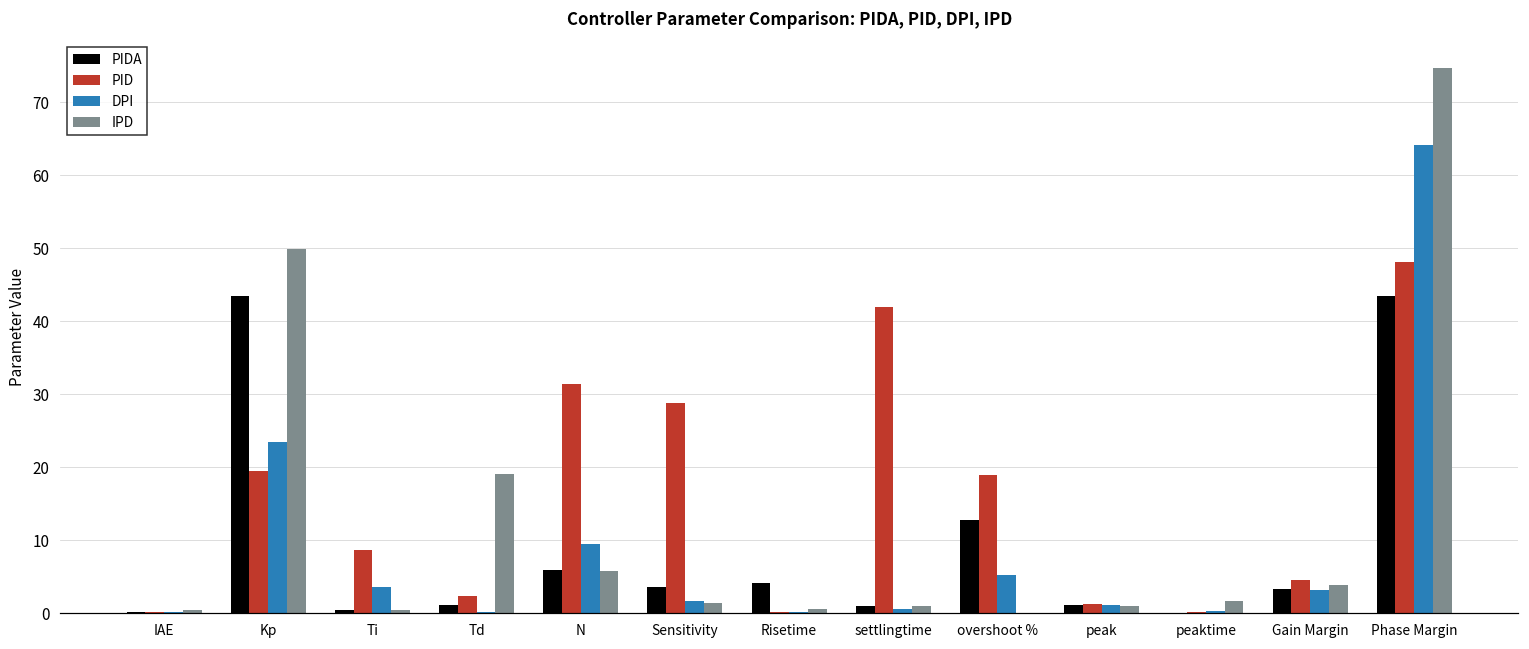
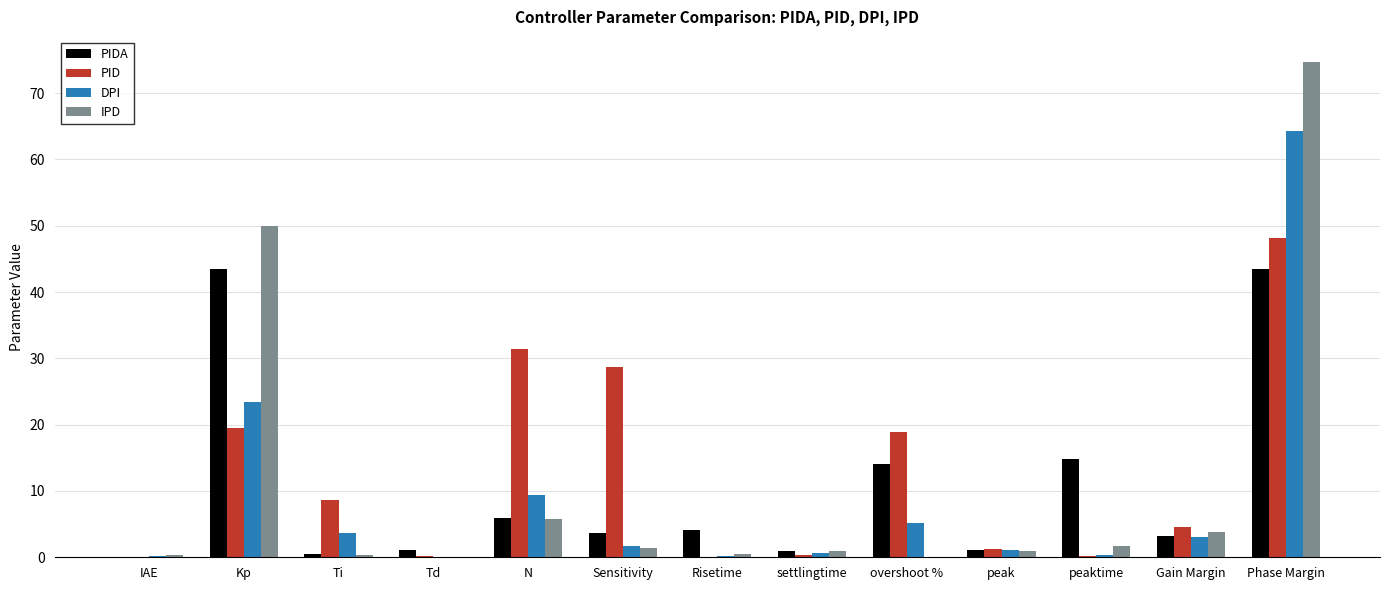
PID, Td: 2 -> 0
IPD, Td: 19 -> 0
PID, settlingtime: 42 -> 0
PIDA, overshoot %: 13 -> 14
PIDA, peaktime: 0 -> 15
